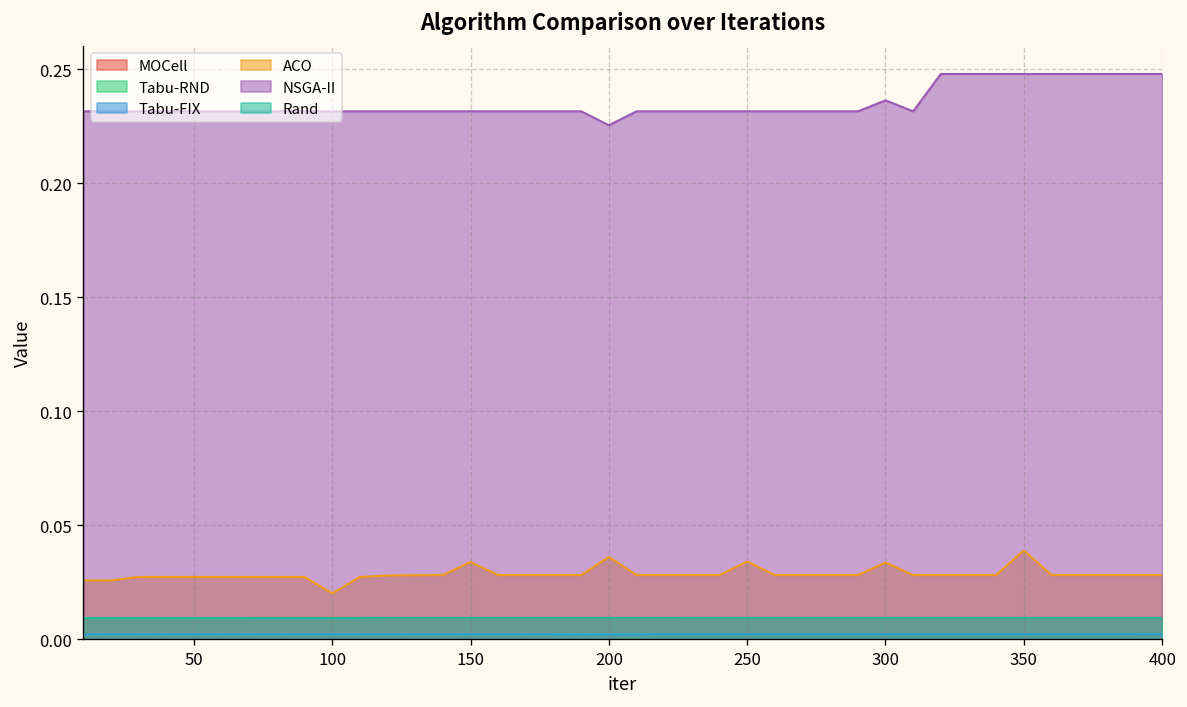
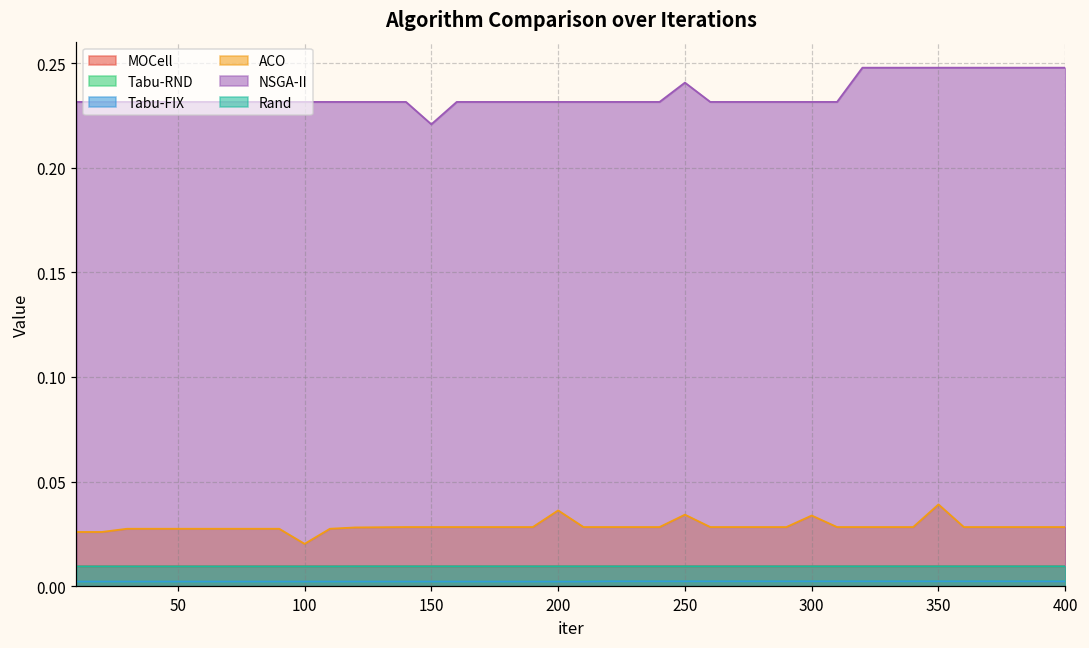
ACO, 150: 0.034 -> 0.028
NSGA-II, 150: 0.232 -> 0.221
NSGA-II, 200: 0.225 -> 0.232
NSGA-II, 250: 0.232 -> 0.241
NSGA-II, 300: 0.236 -> 0.232
